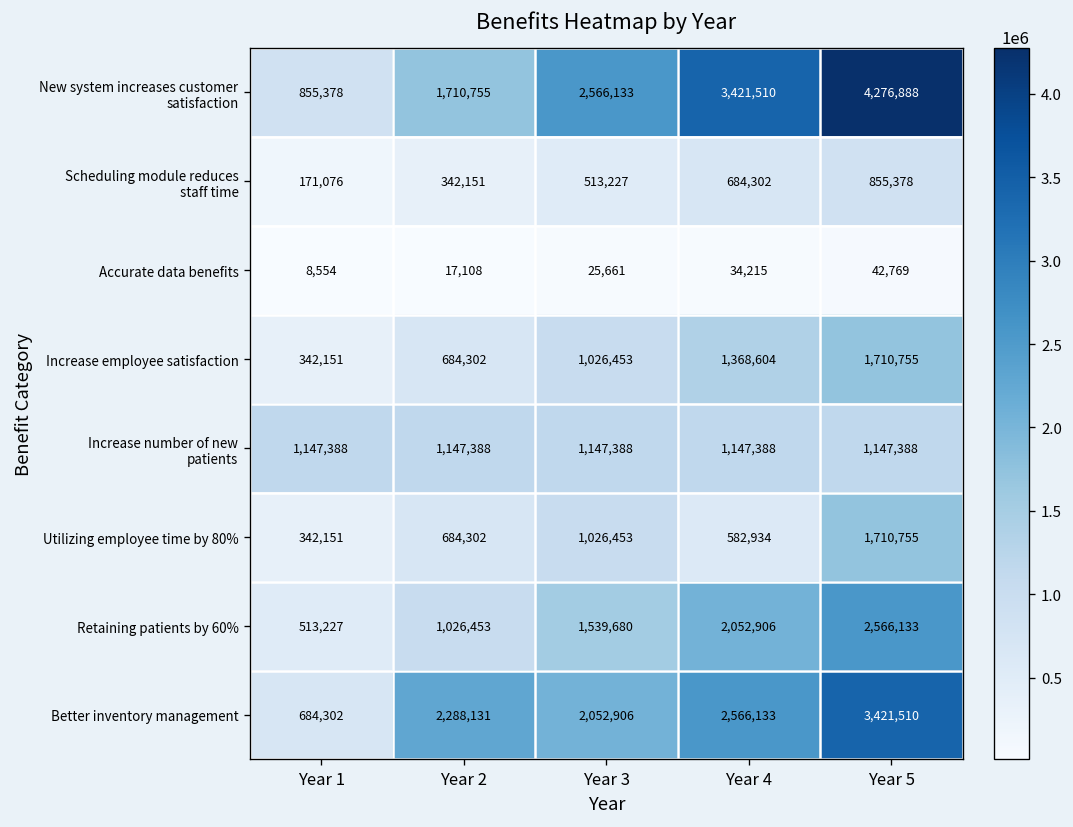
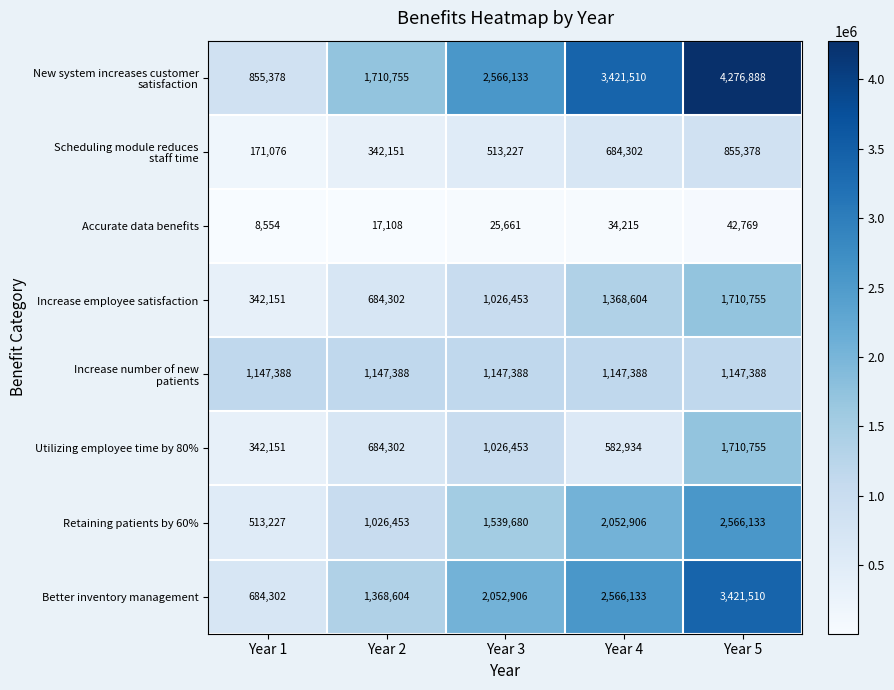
Better inventory management, Year 2: 2,288,131 -> 1,368,604
